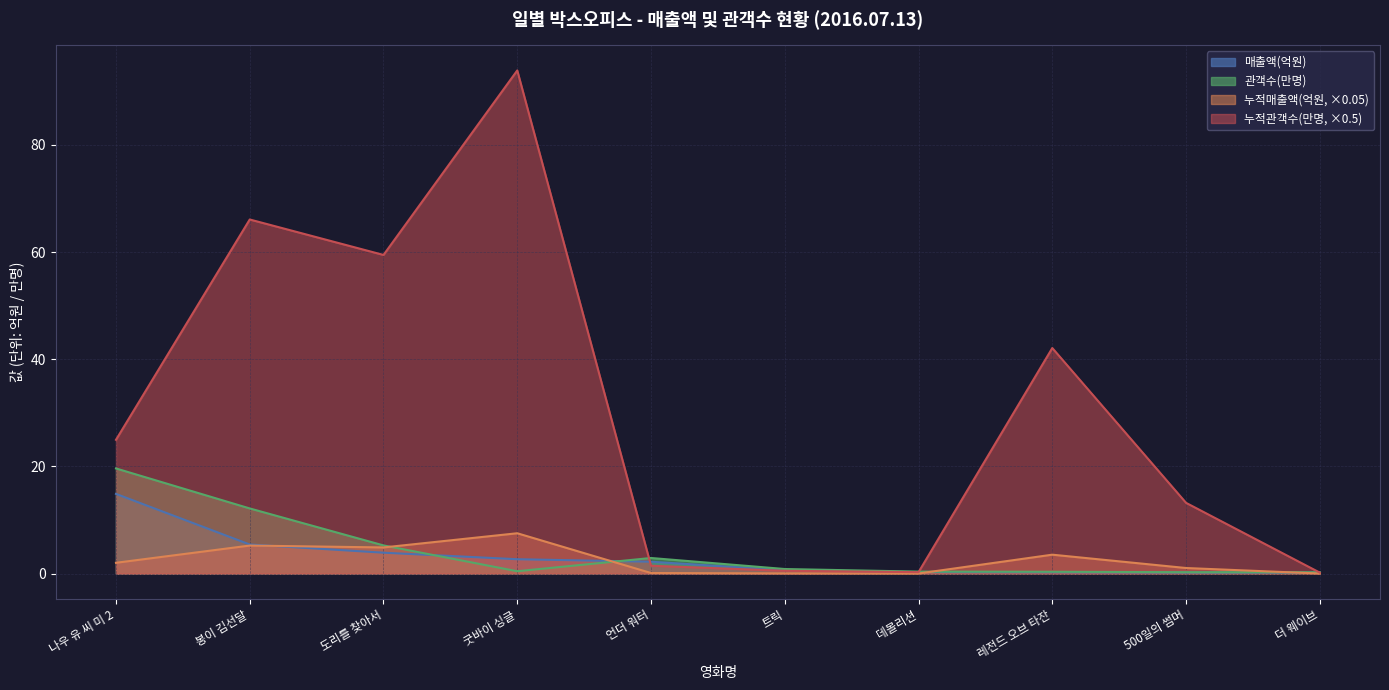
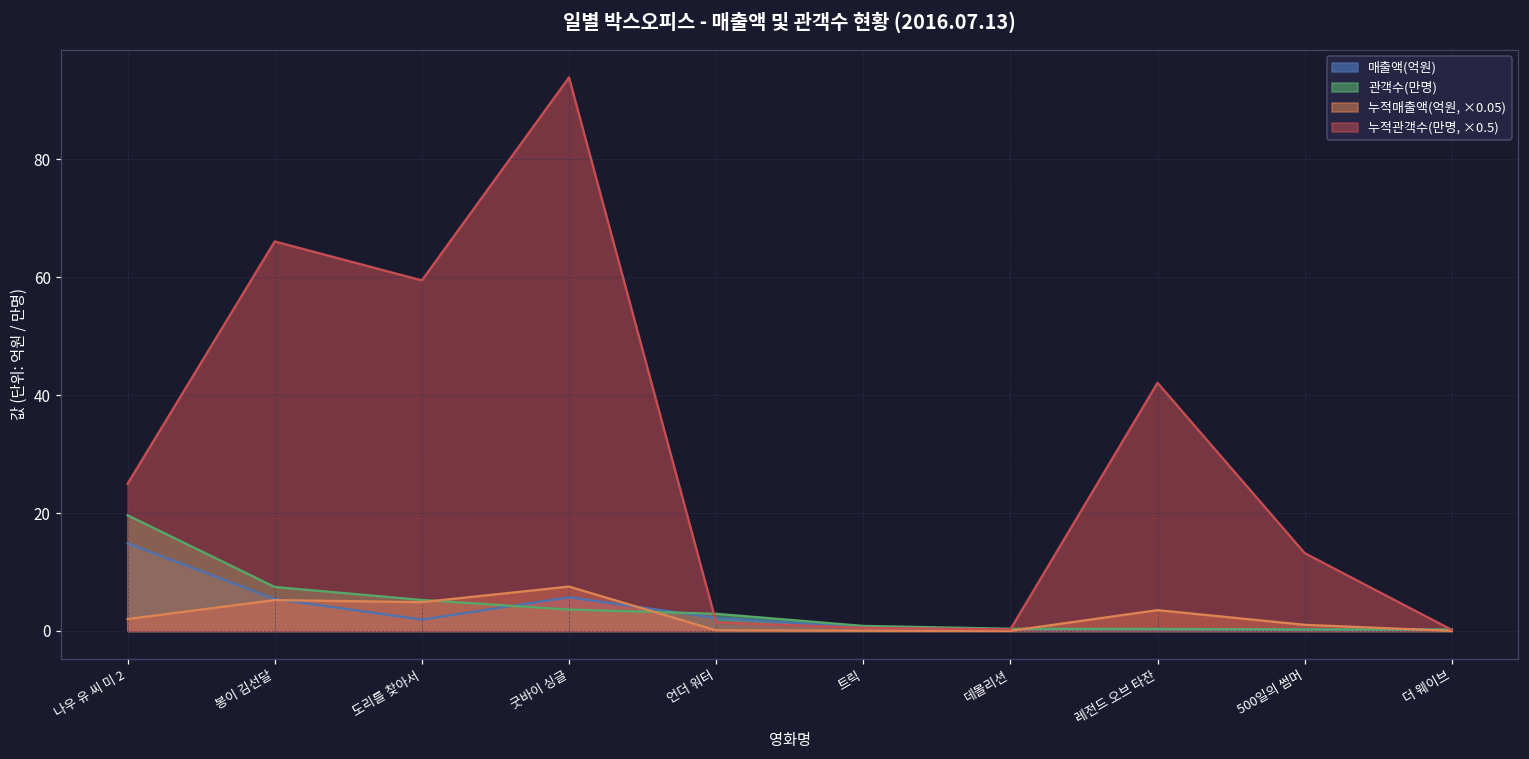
관객수(만명), 봉이 김선달: 12 -> 7
매출액(억원), 도리를 찾아서: 4 -> 2
매출액(억원), 굿바이 싱글: 3 -> 6
관객수(만명), 굿바이 싱글: 0 -> 4
